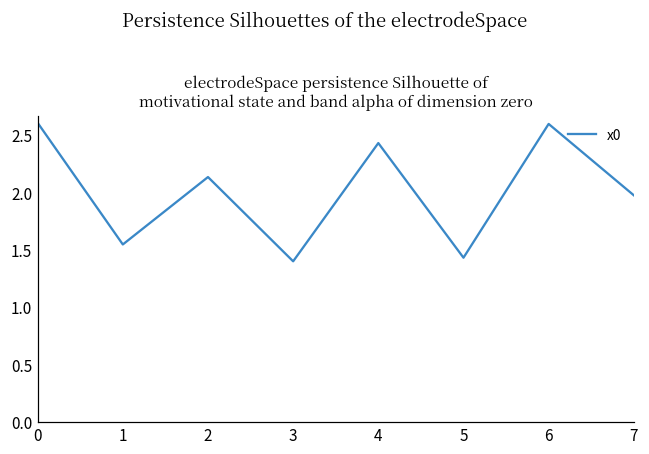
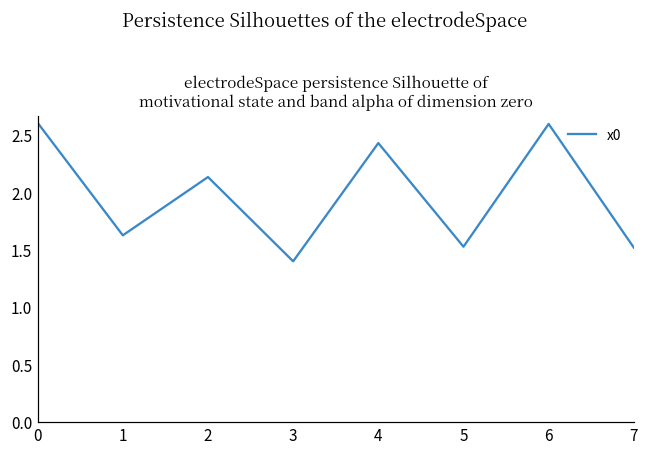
1: 1.55 -> 1.63
5: 1.44 -> 1.53
7: 1.98 -> 1.52
